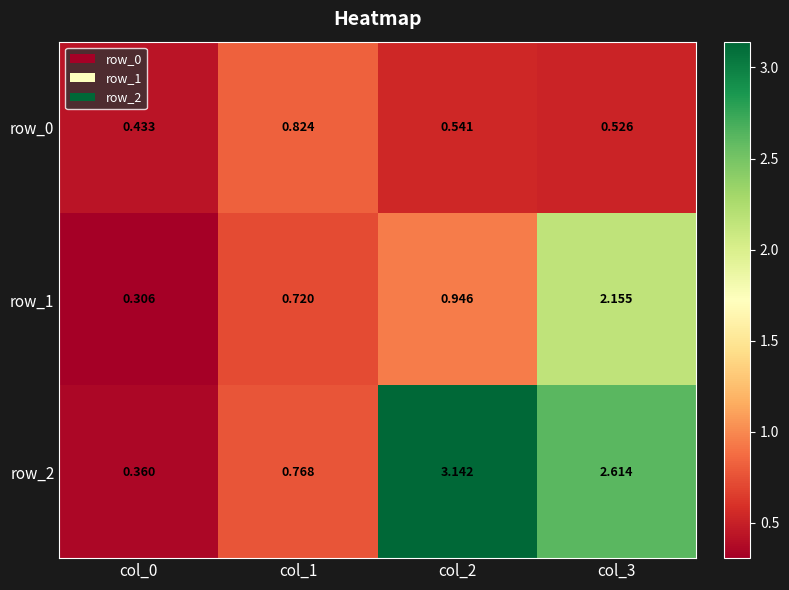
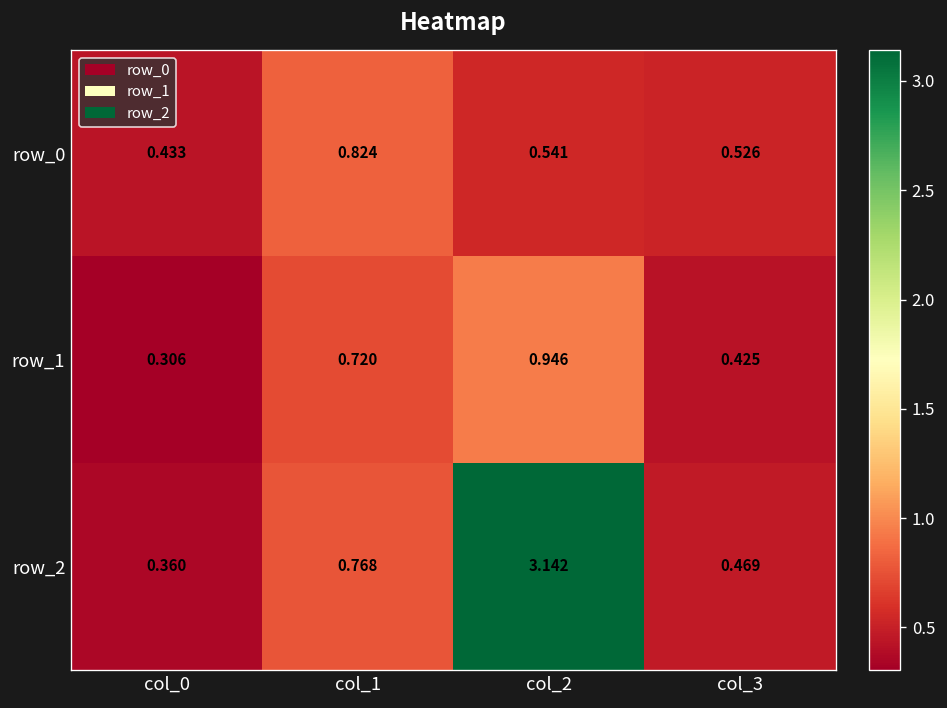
row_1, col_3: 2.155 -> 0.425
row_2, col_3: 2.614 -> 0.469
